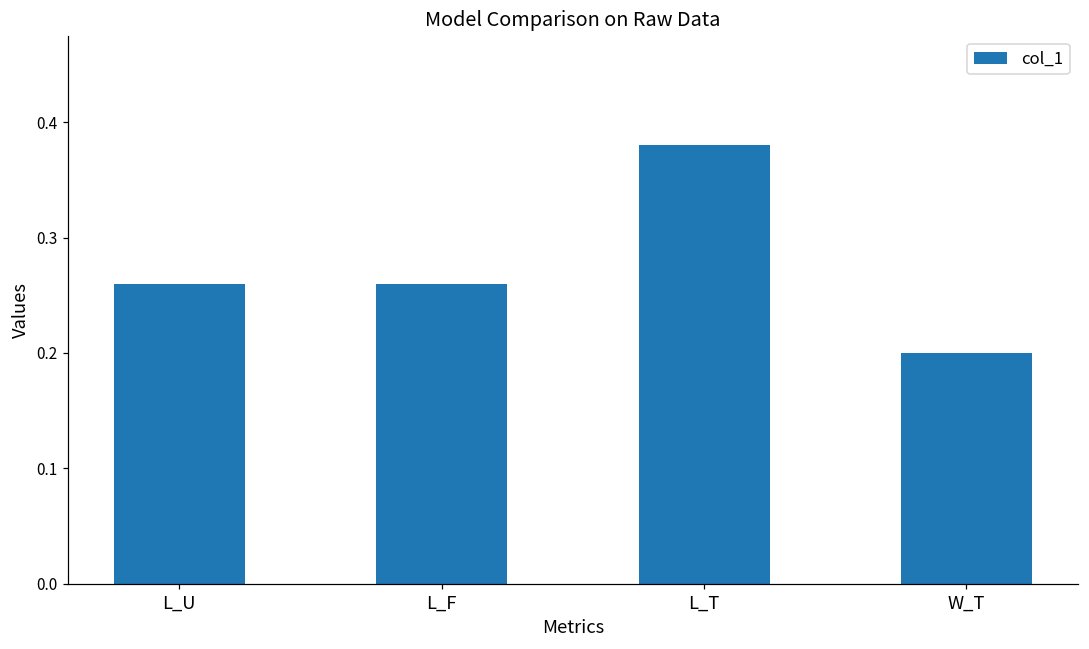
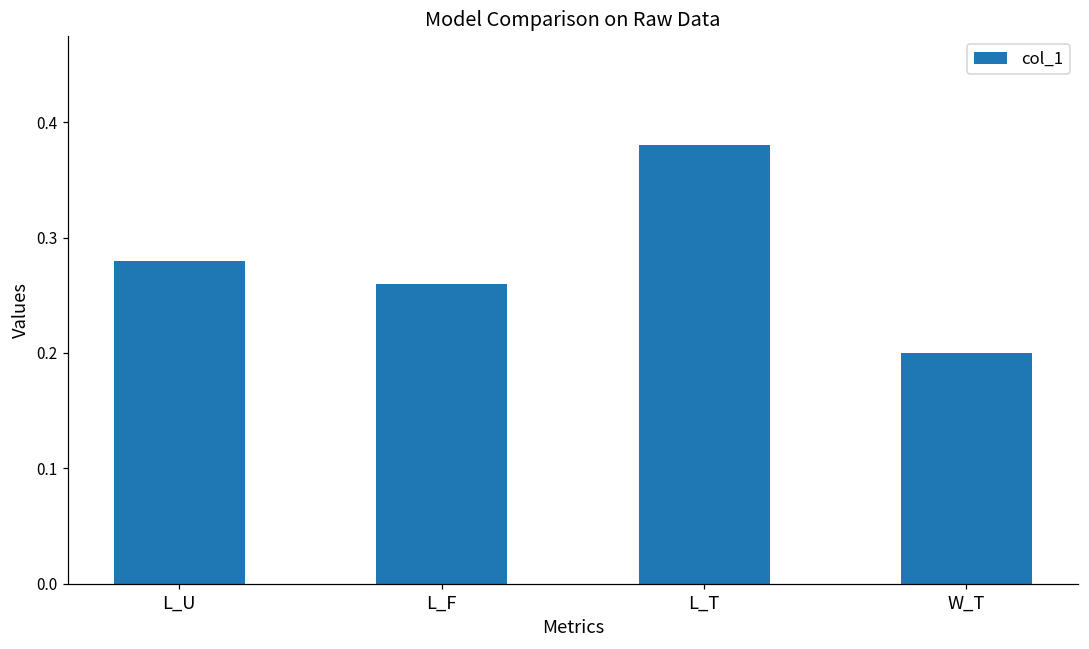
L_U: 0.26 -> 0.28
